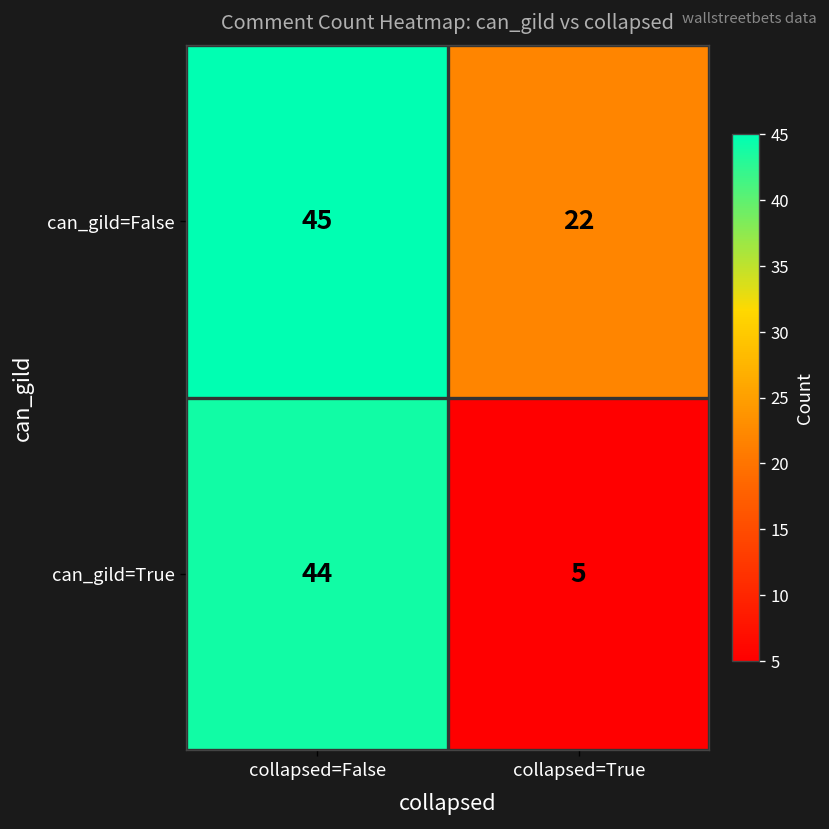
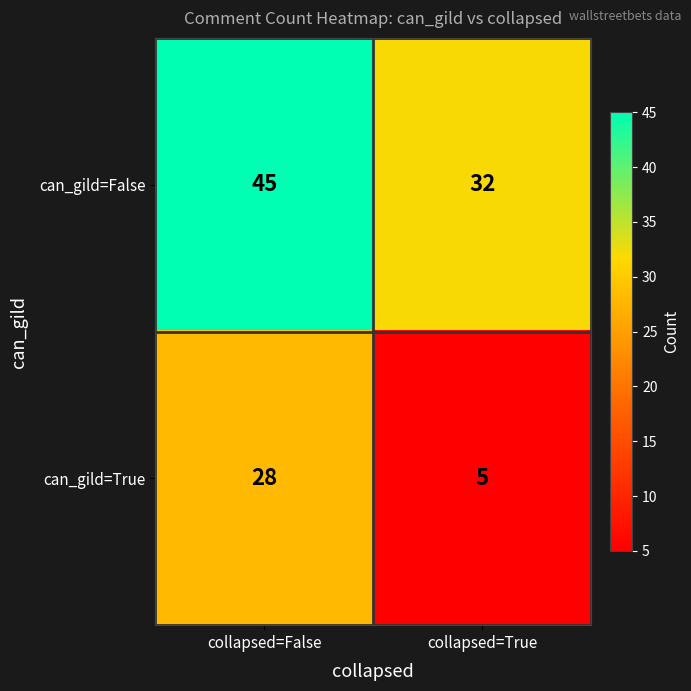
can_gild=False, collapsed=True: 22 -> 32
can_gild=True, collapsed=False: 44 -> 28
